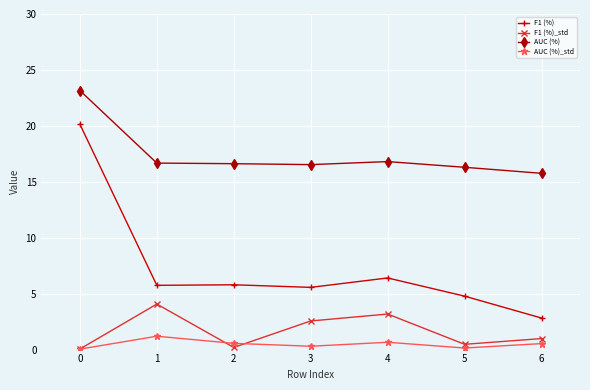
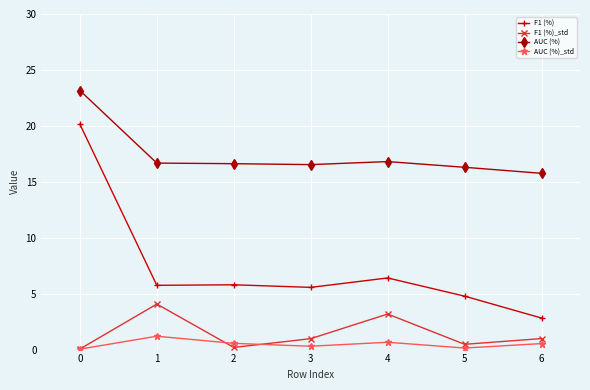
F1 (%)_std, 3: 2.6 -> 1.0
